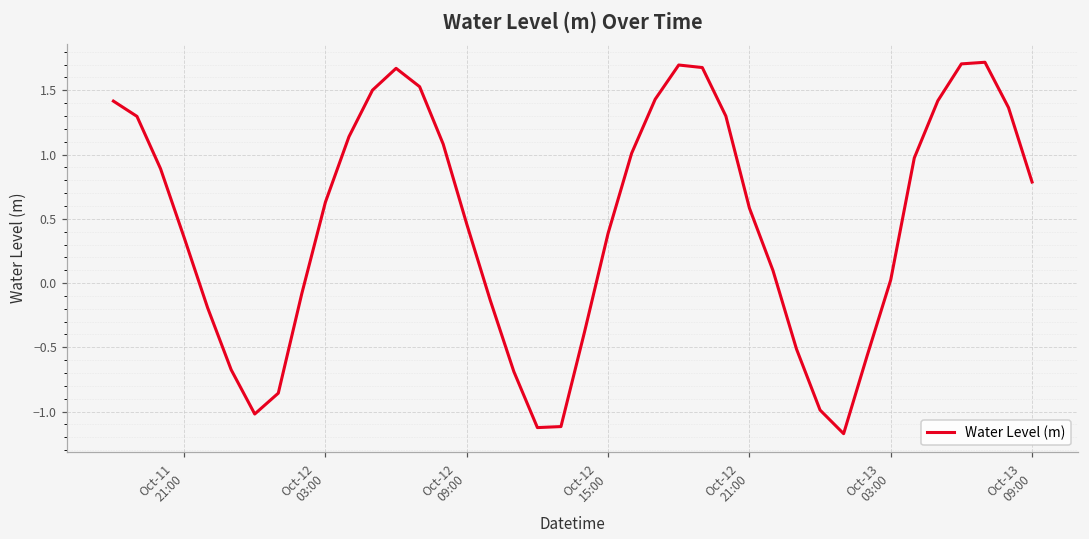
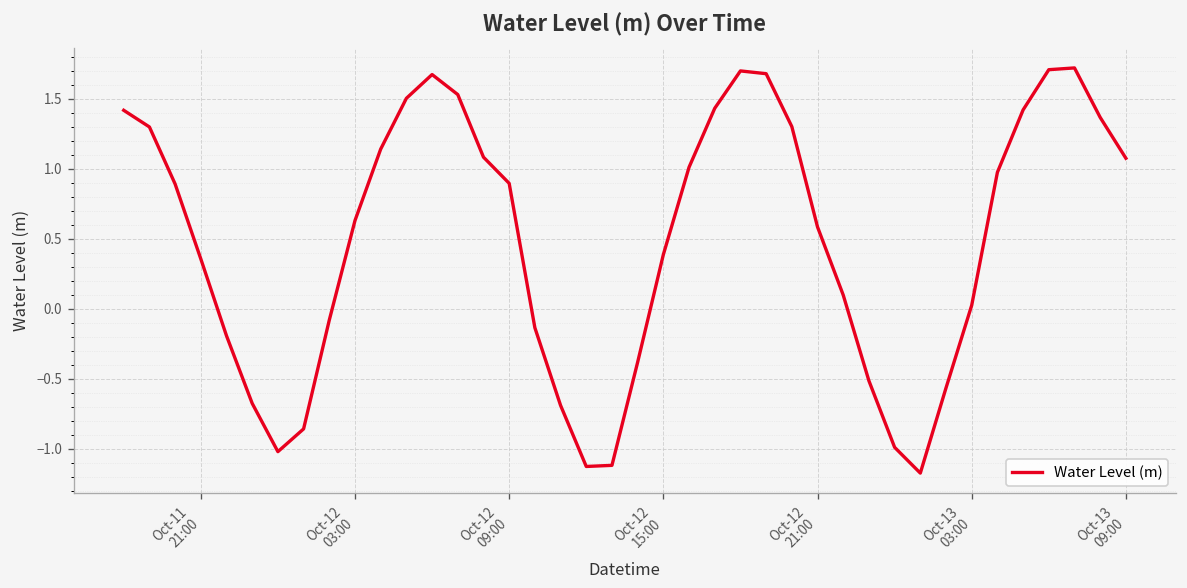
Oct-12 09:00: 0.46 -> 0.90
Oct-13 09:00: 0.79 -> 1.07
